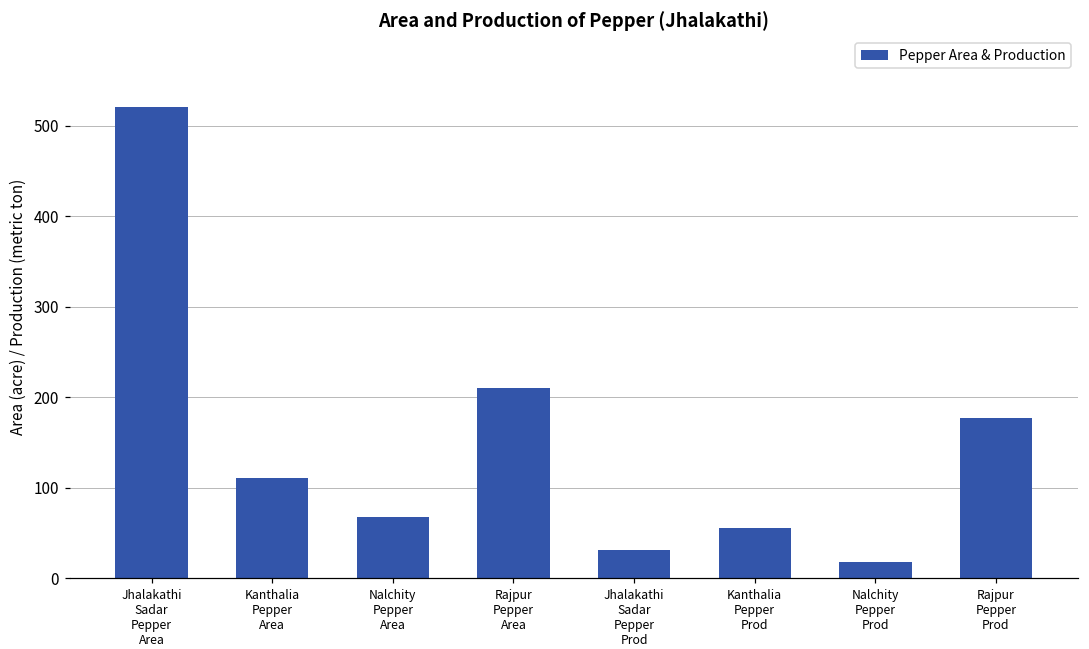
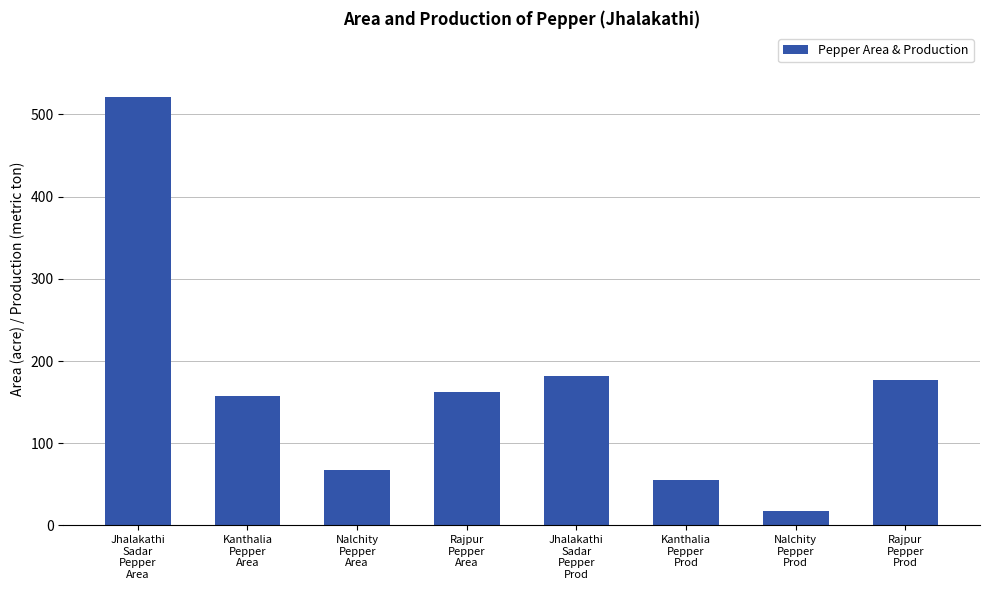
Kanthalia Pepper Area: 110 -> 160
Rajpur Pepper Area: 210 -> 160
Jhalakathi Sadar Pepper Prod: 30 -> 180
